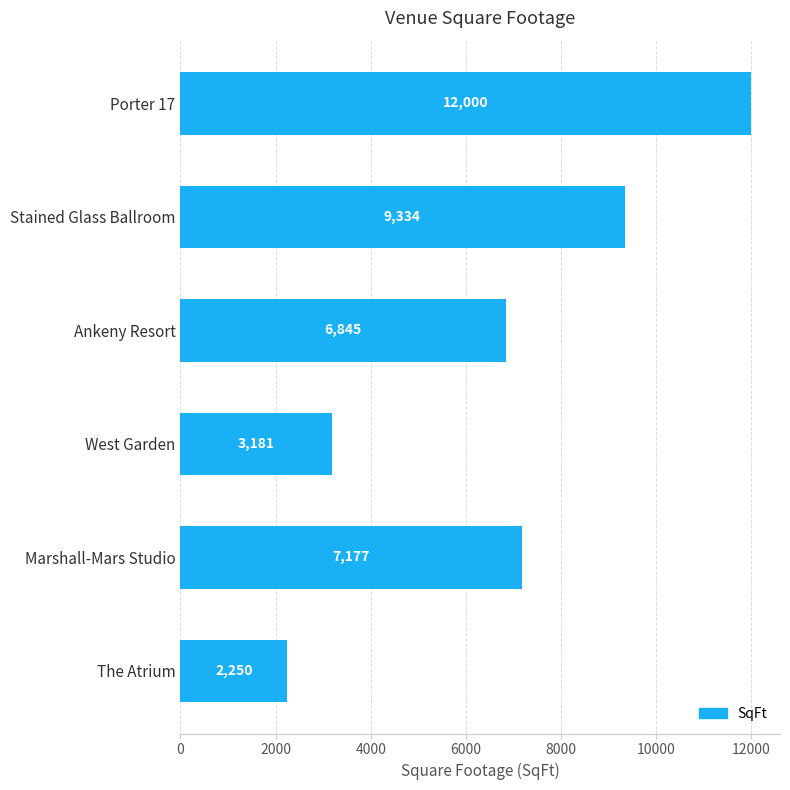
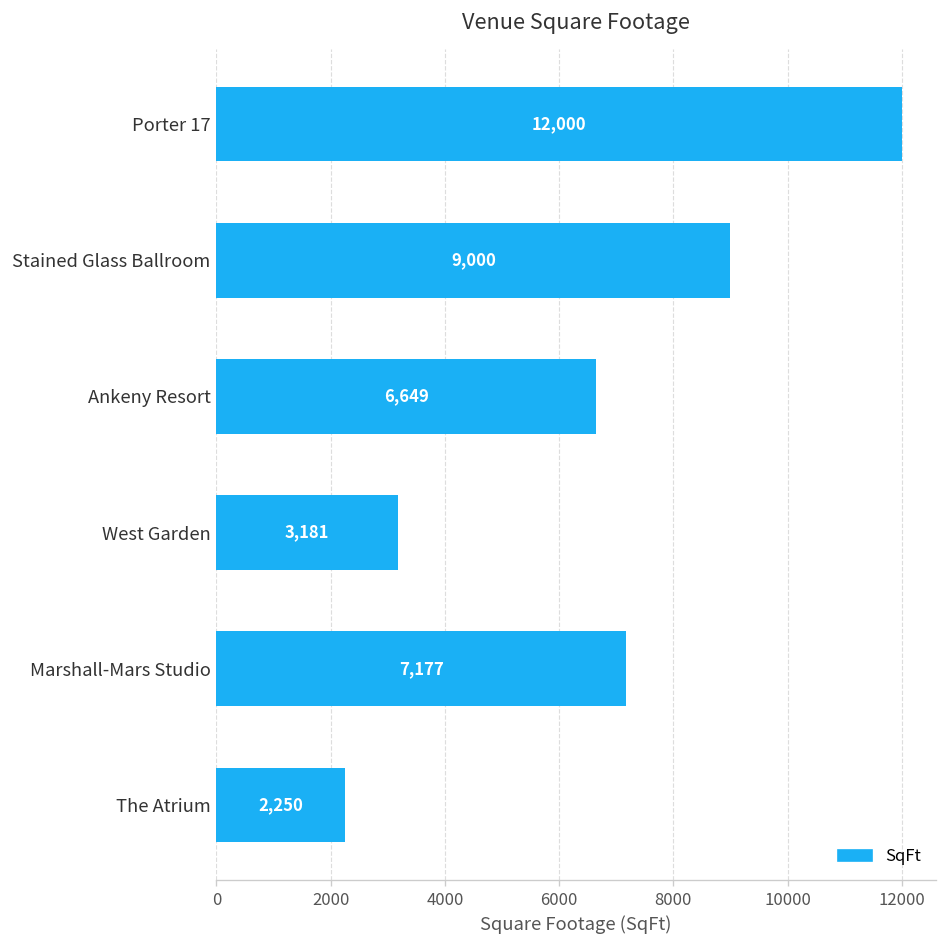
Stained Glass Ballroom: 9,334 -> 9,000
Ankeny Resort: 6,845 -> 6,649
